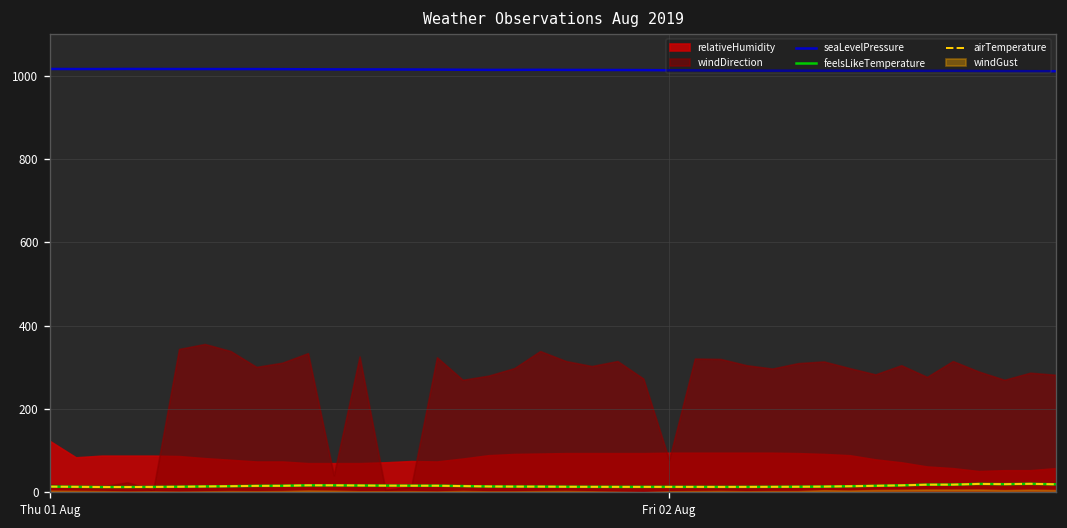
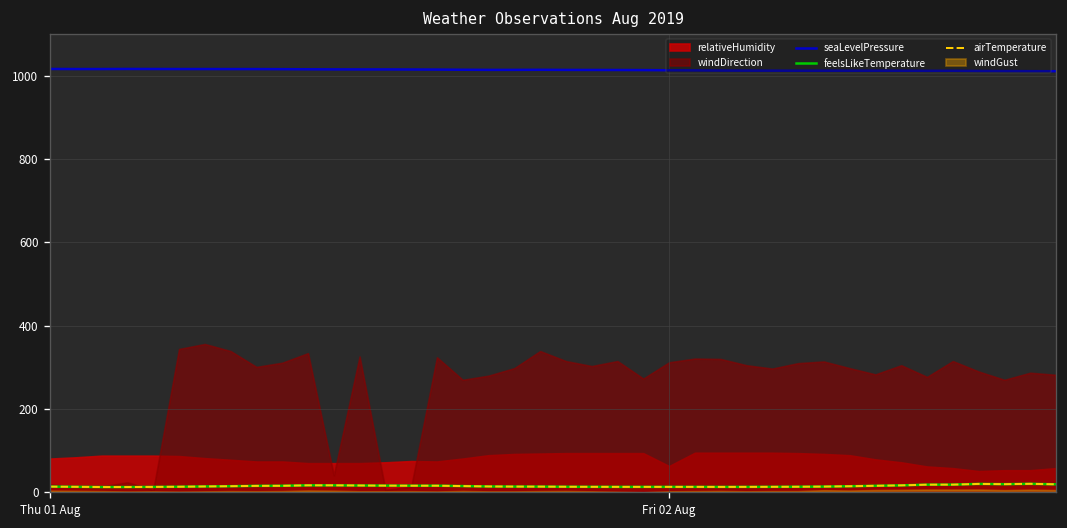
relativeHumidity, Thu 01 Aug: 120 -> 80
relativeHumidity, Fri 02 Aug: 100 -> 60
windDirection, Fri 02 Aug: 80 -> 310
